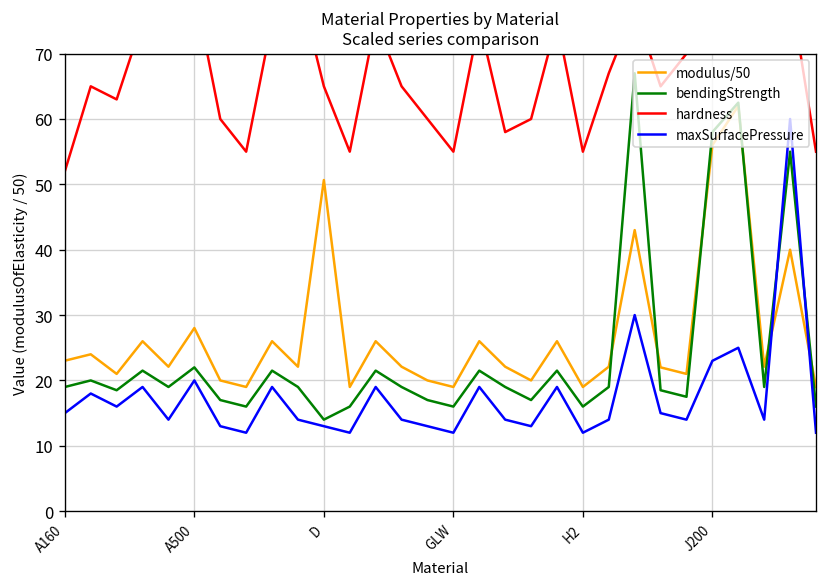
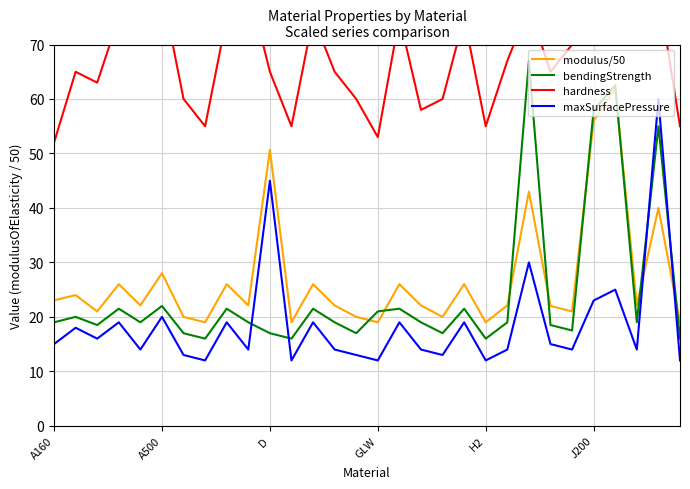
bendingStrength, D: 14 -> 17
maxSurfacePressure, D: 13 -> 45
bendingStrength, GLW: 16 -> 21
hardness, GLW: 55 -> 53
